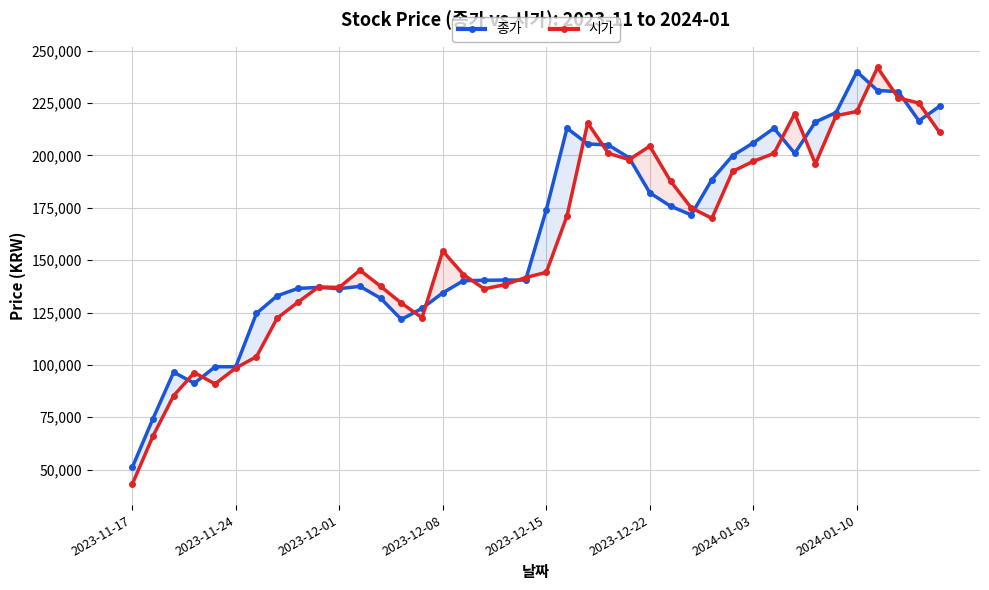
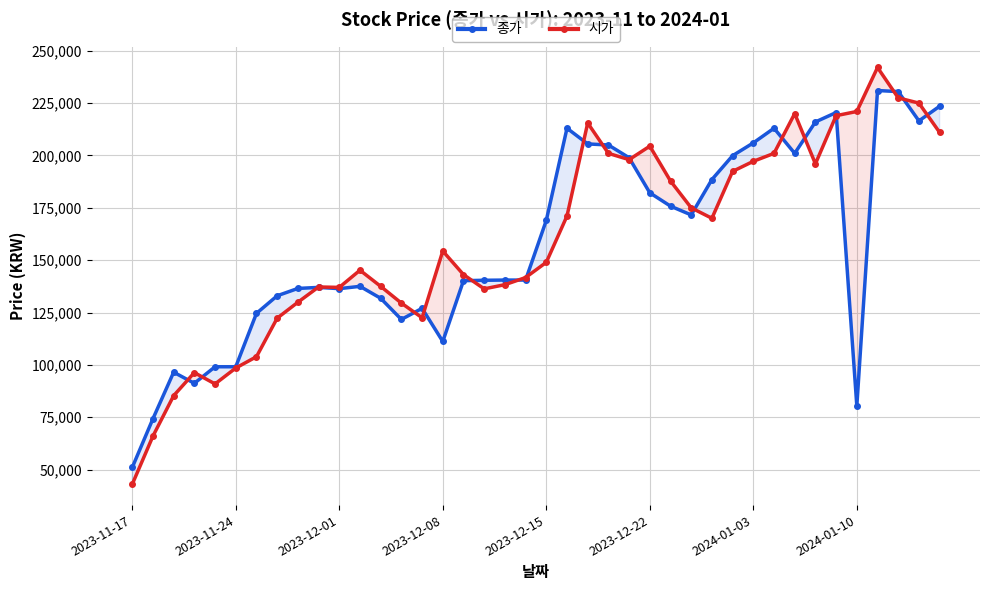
종가, 2023-12-08: 134,000 -> 111,000
종가, 2023-12-15: 174,000 -> 169,000
시가, 2023-12-15: 144,000 -> 149,000
종가, 2024-01-10: 240,000 -> 80,000
